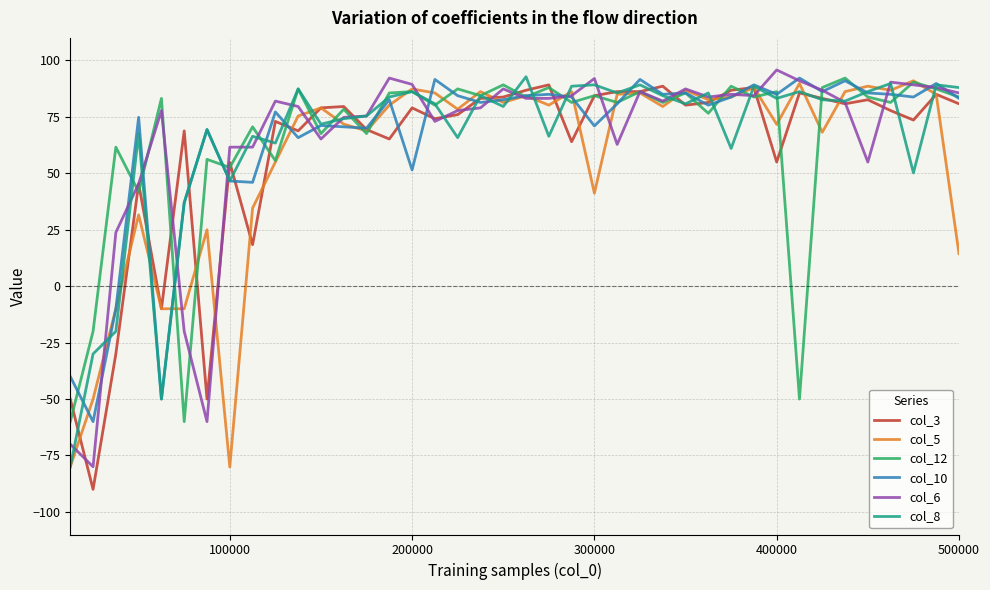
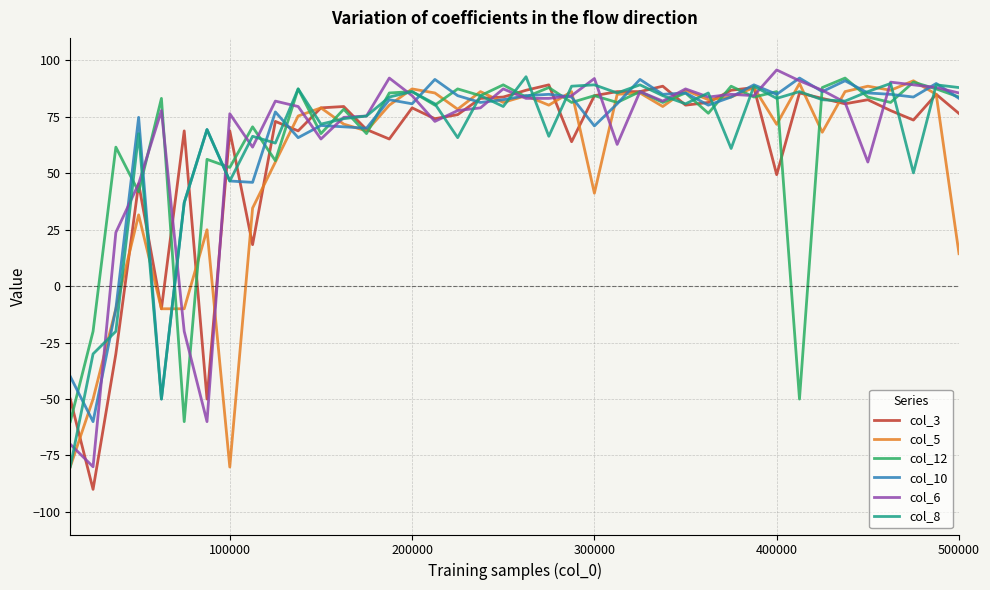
col_3, 100000: 55 -> 69
col_6, 100000: 62 -> 76
col_10, 200000: 52 -> 81
col_6, 200000: 89 -> 84
col_3, 400000: 55 -> 49
col_3, 500000: 81 -> 77
